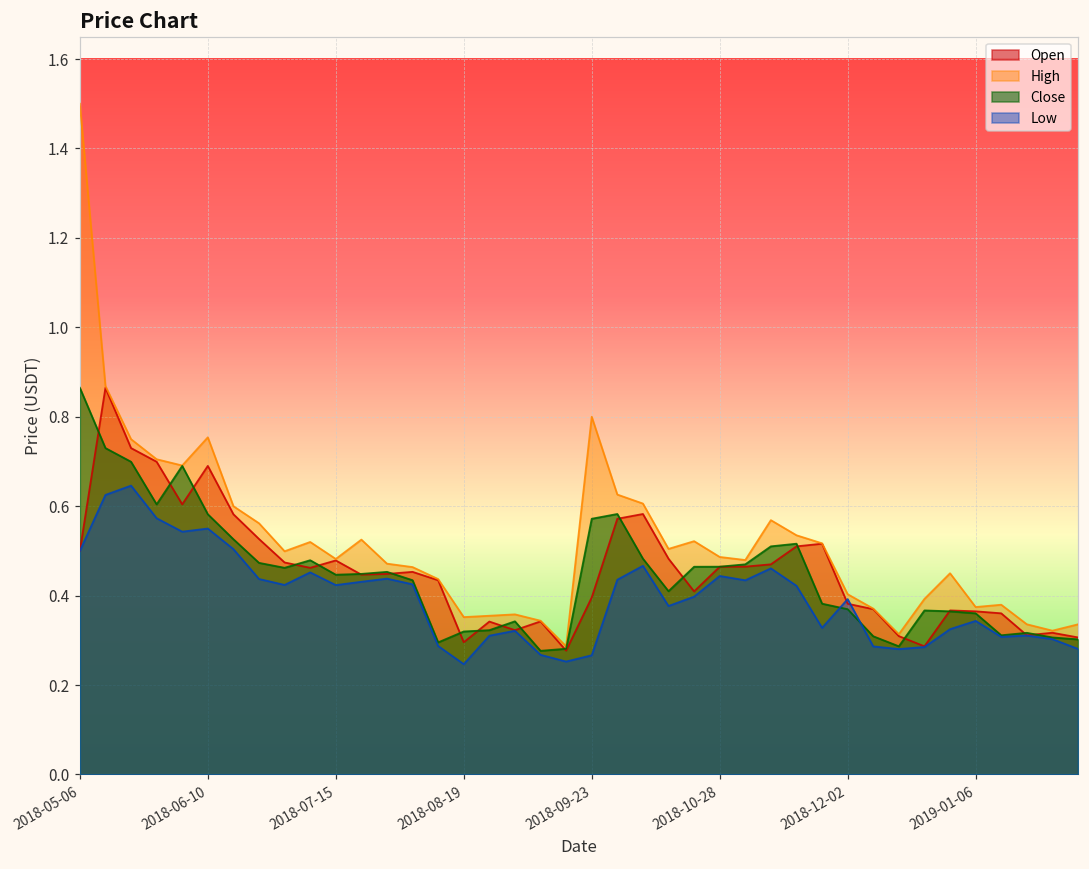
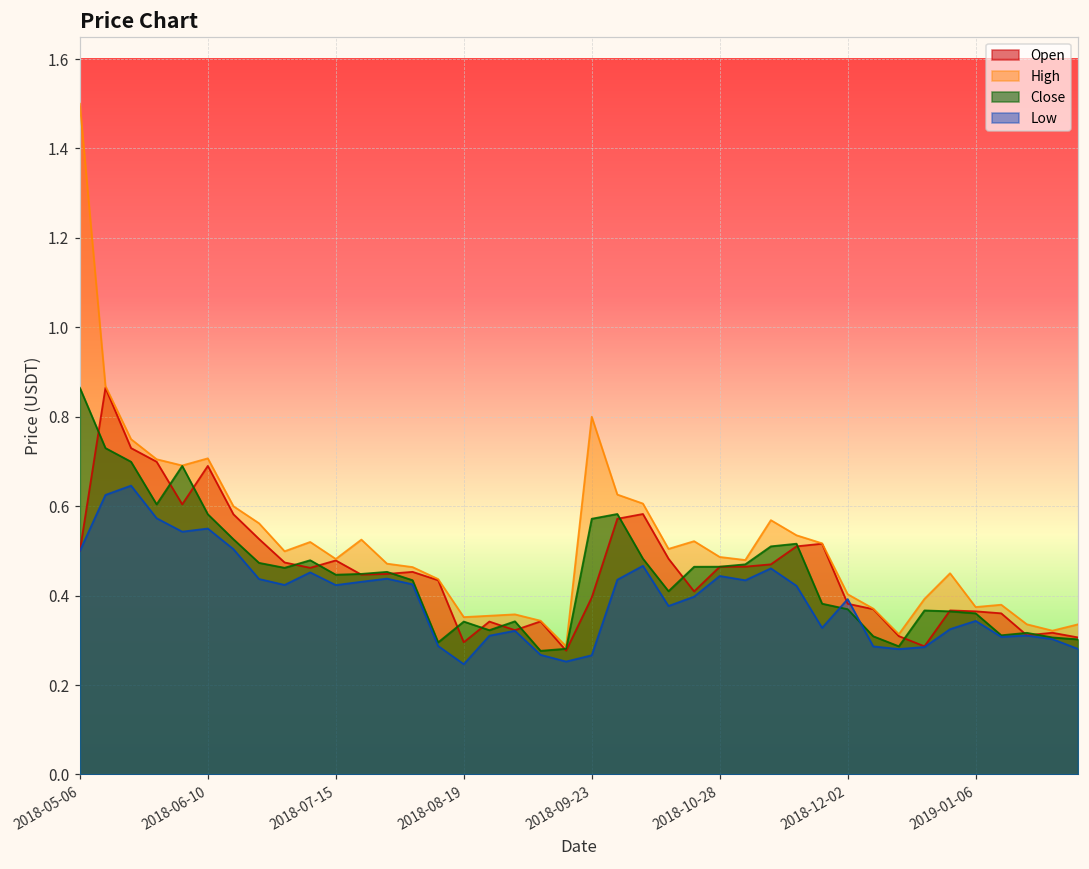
High, 2018-06-10: 0.75 -> 0.71
Close, 2018-08-19: 0.32 -> 0.34
